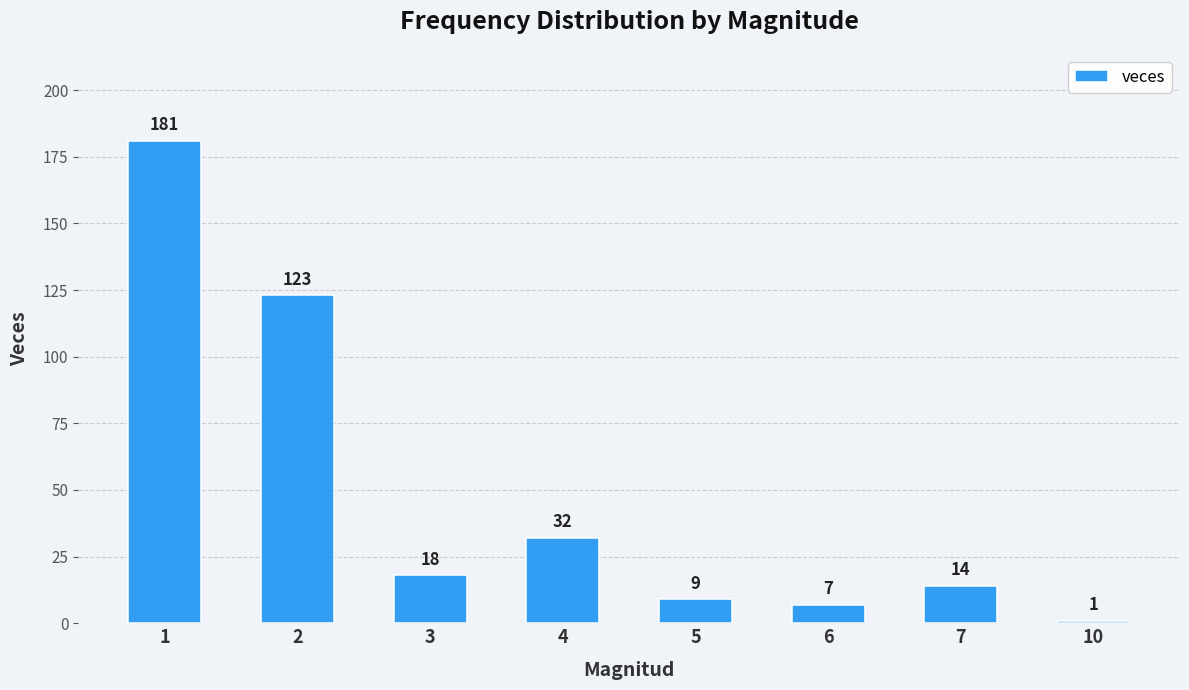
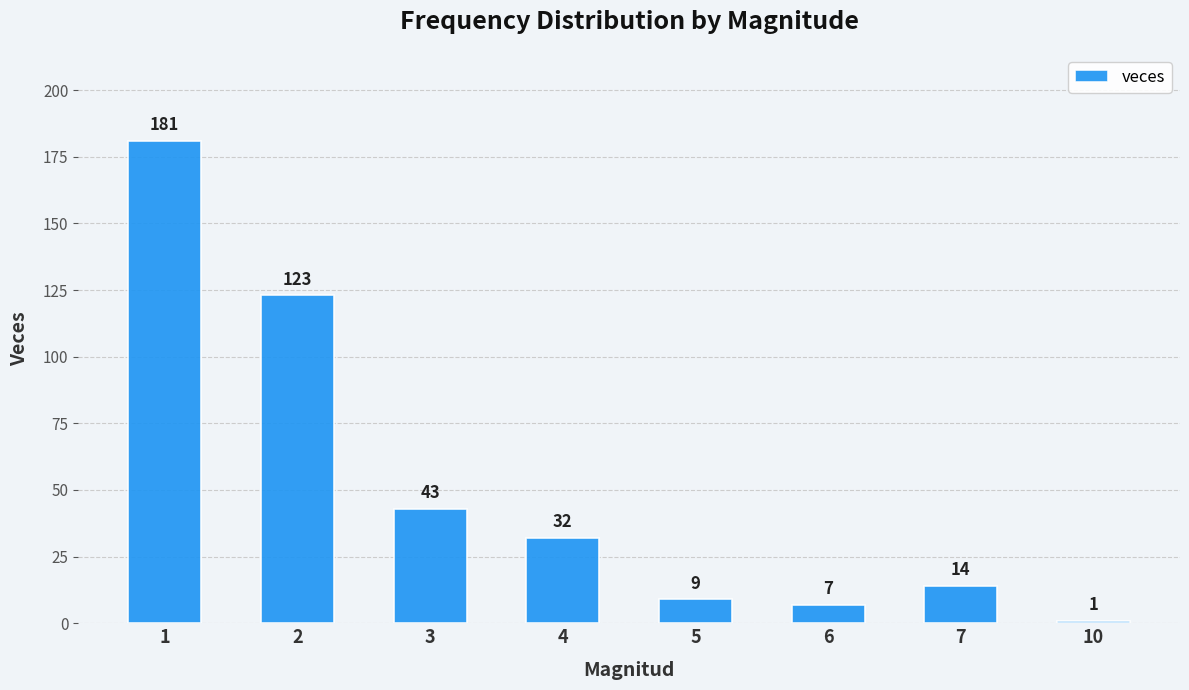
3: 18 -> 43
